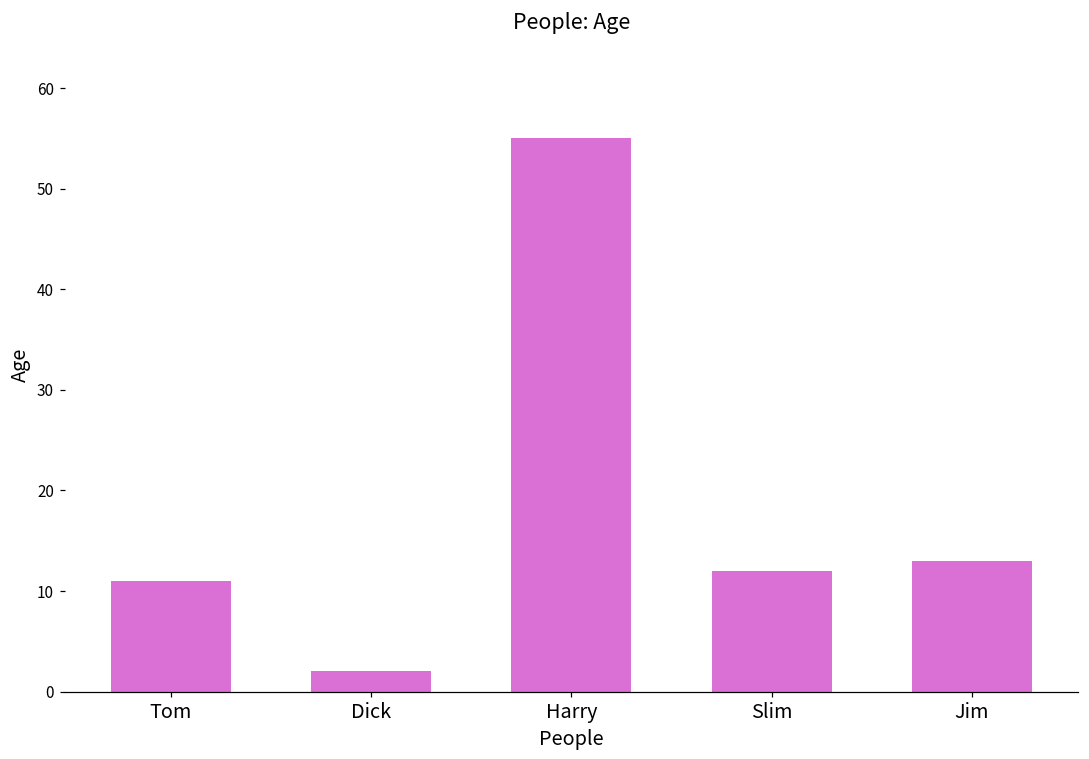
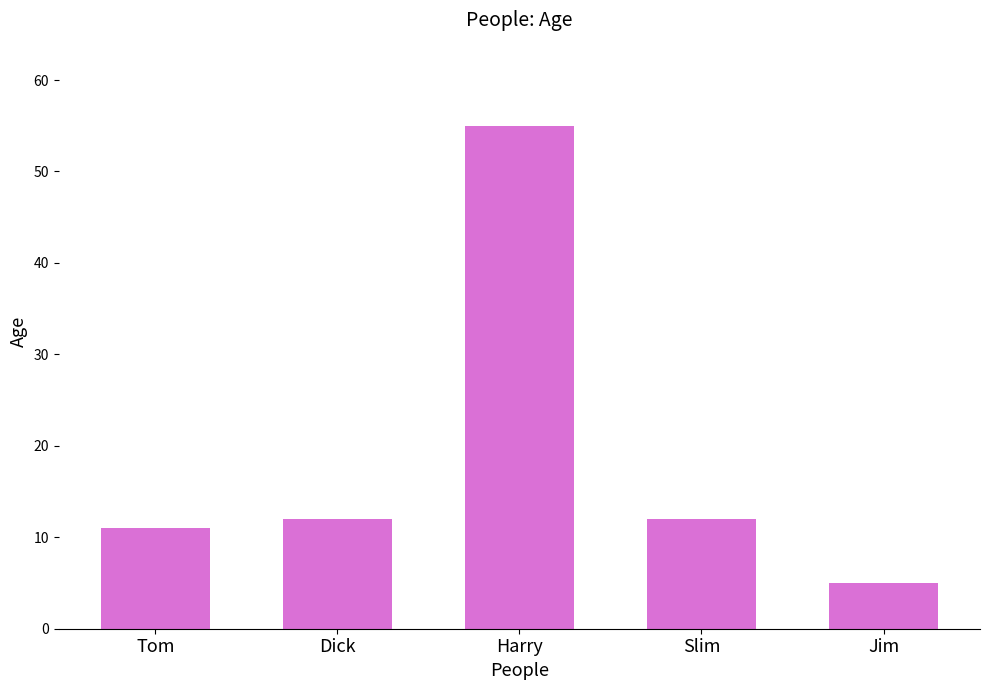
Dick: 2 -> 12
Jim: 13 -> 5
